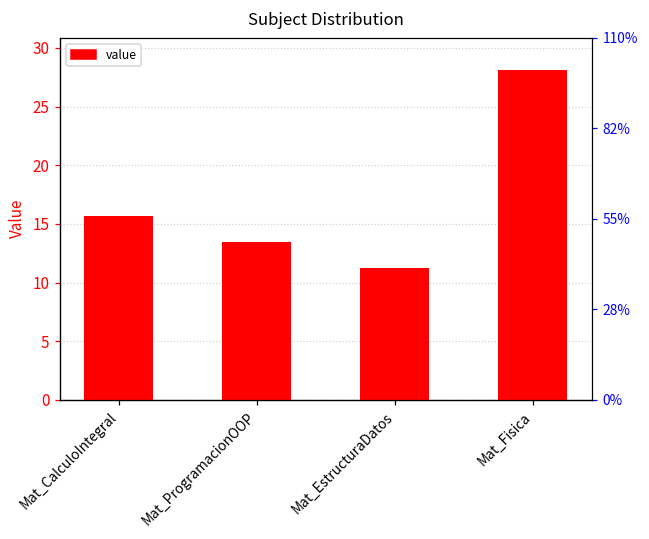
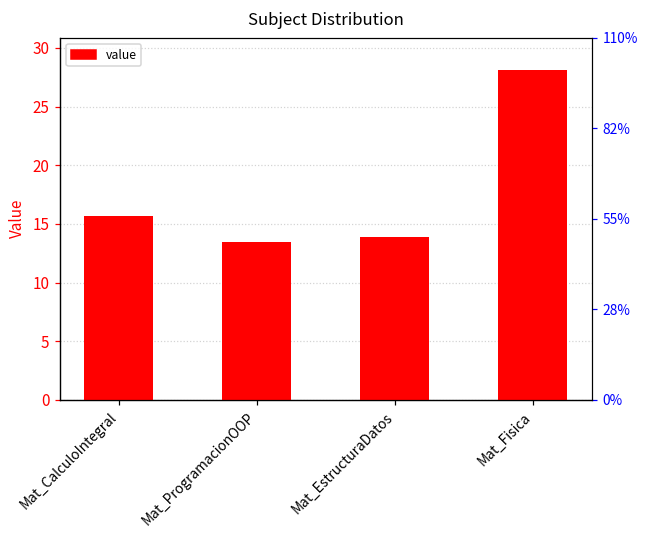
Mat_EstructuraDatos: 11.2 -> 13.9
